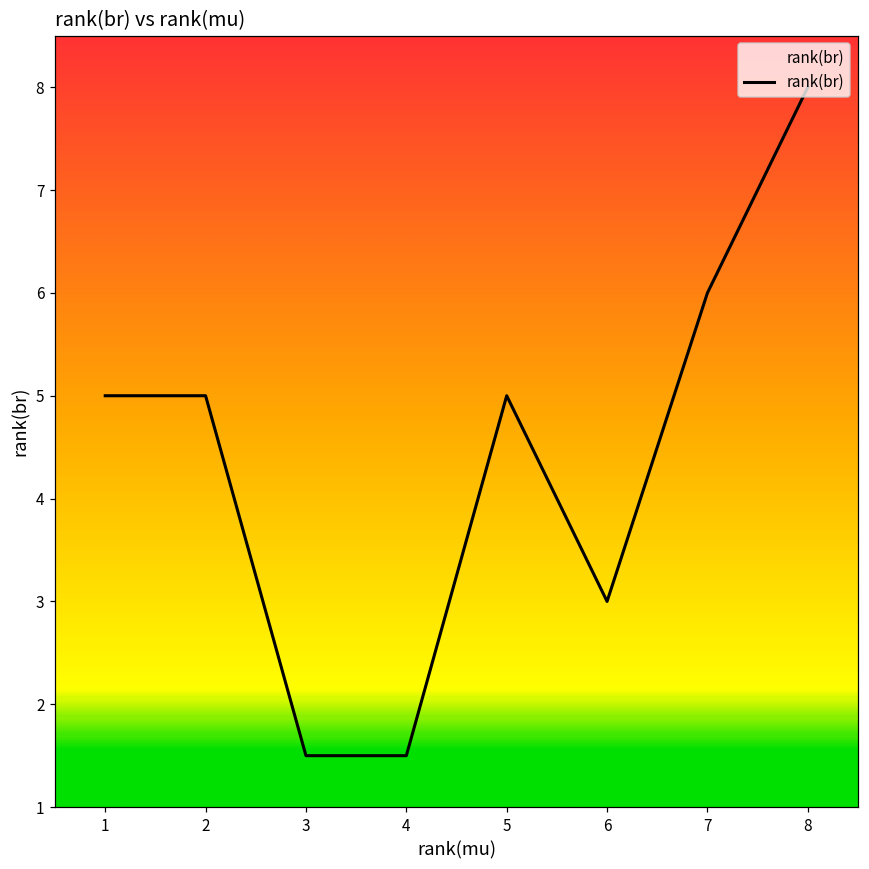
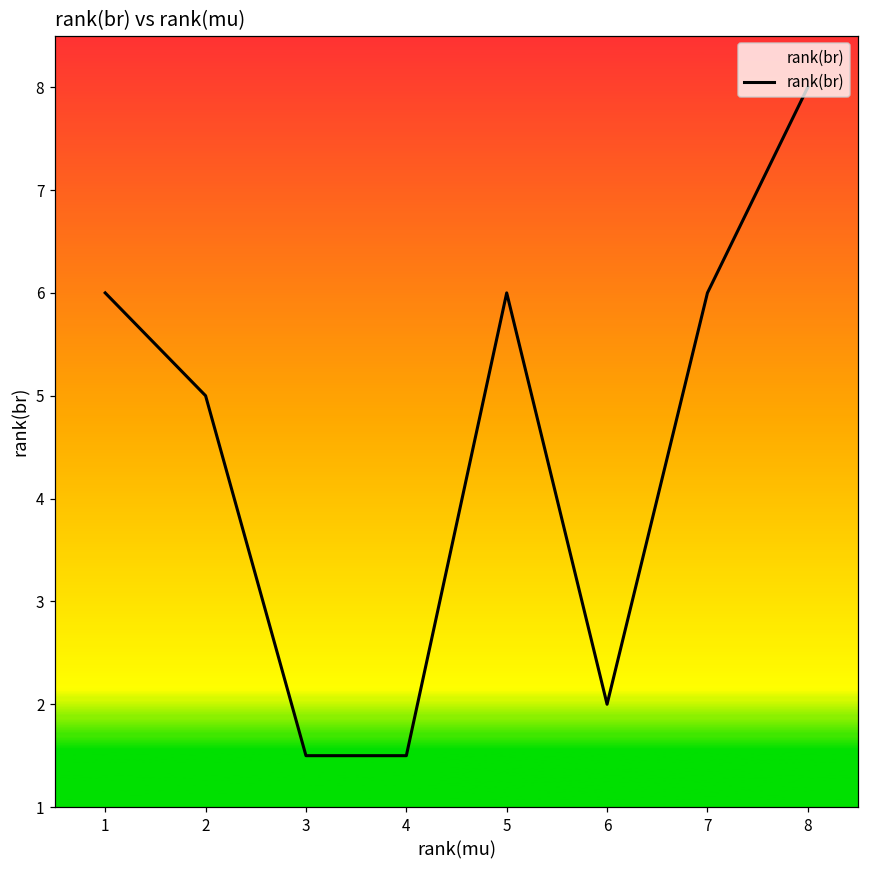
1: 5 -> 6
5: 5 -> 6
6: 3 -> 2
